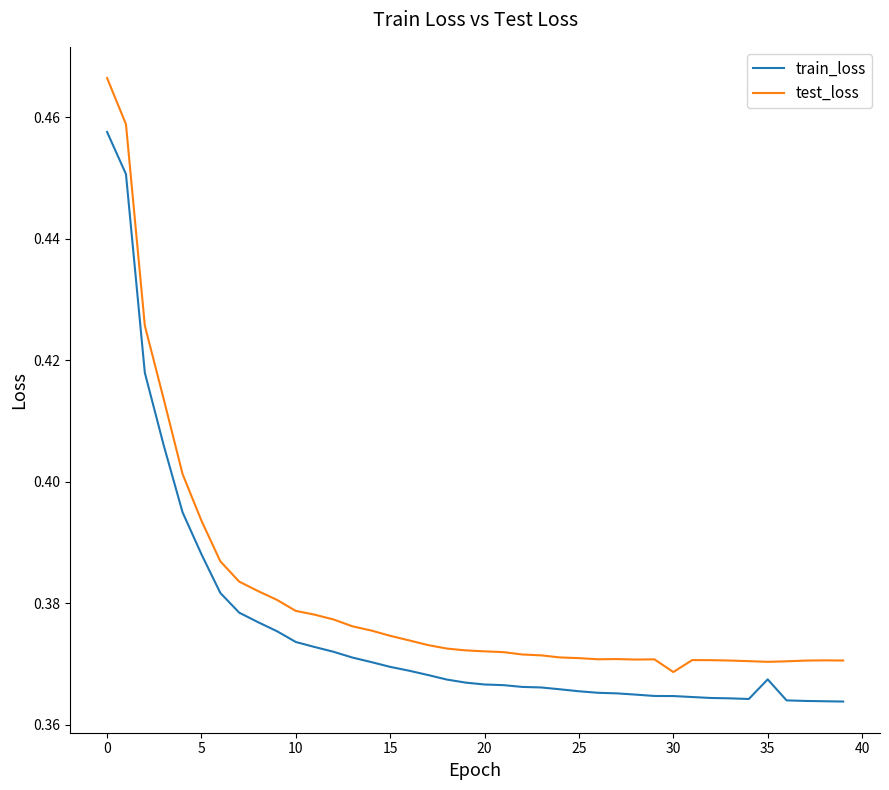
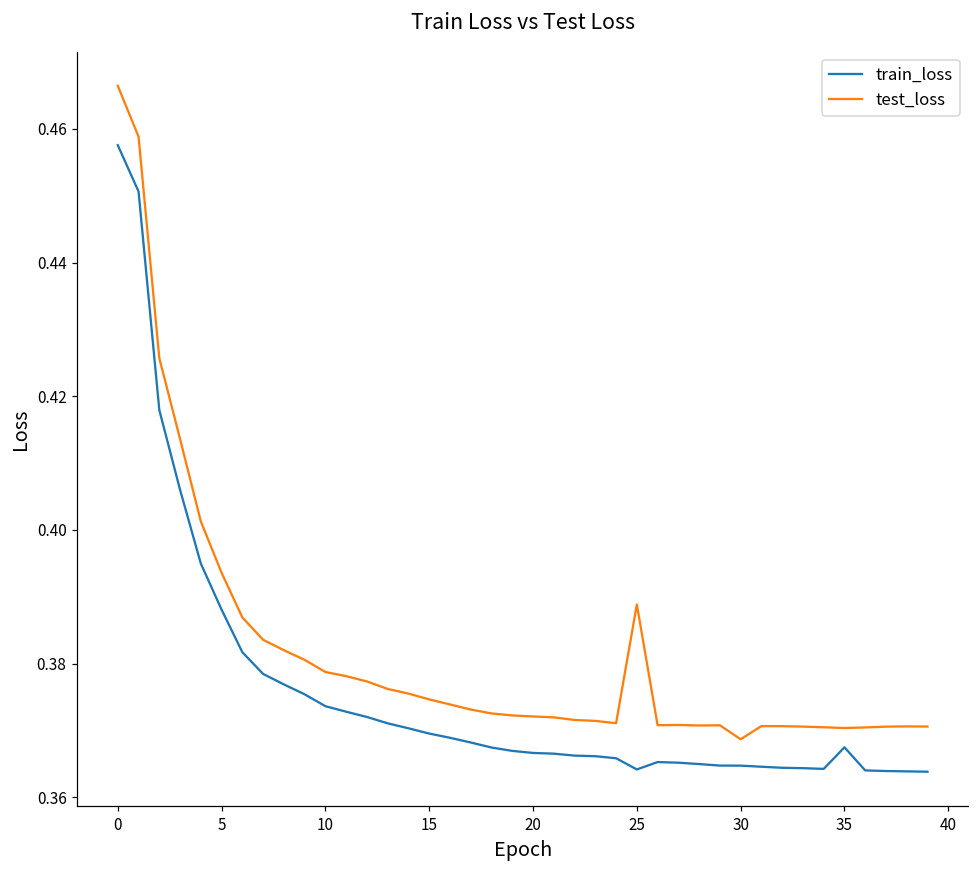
train_loss, 25: 0.366 -> 0.364
test_loss, 25: 0.371 -> 0.389
